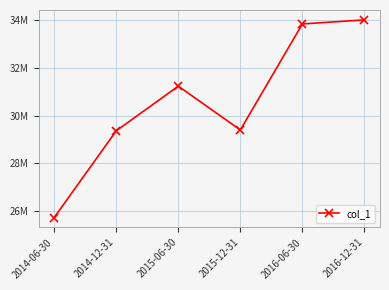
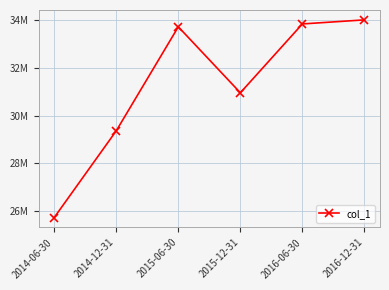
2015-06-30: 31200000 -> 33700000
2015-12-31: 29400000 -> 31000000
